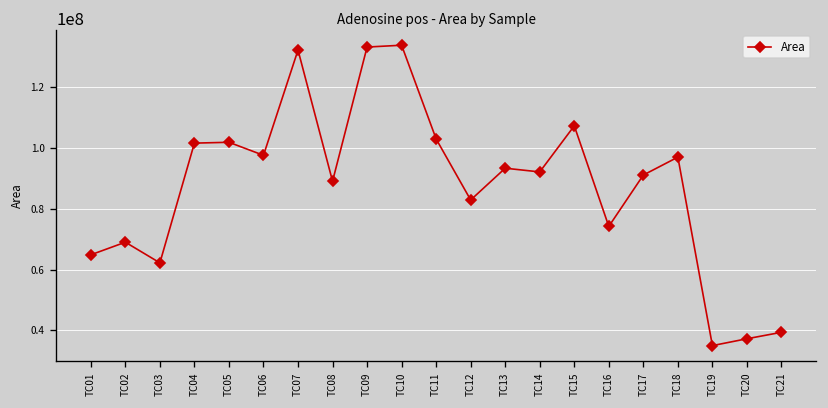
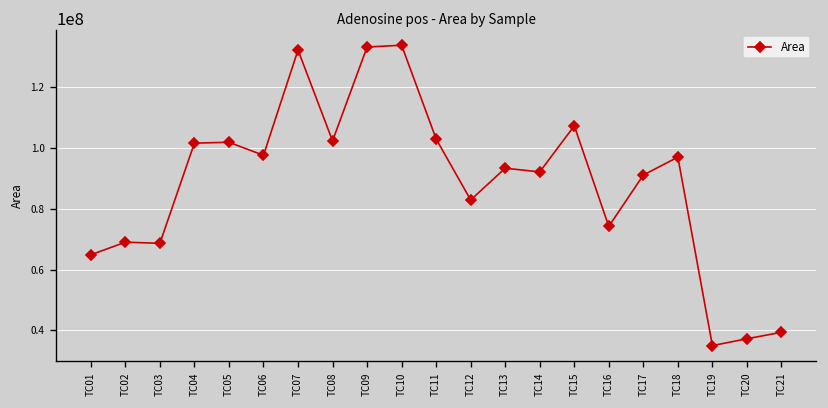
TC03: 62000000 -> 69000000
TC08: 89000000 -> 102000000
